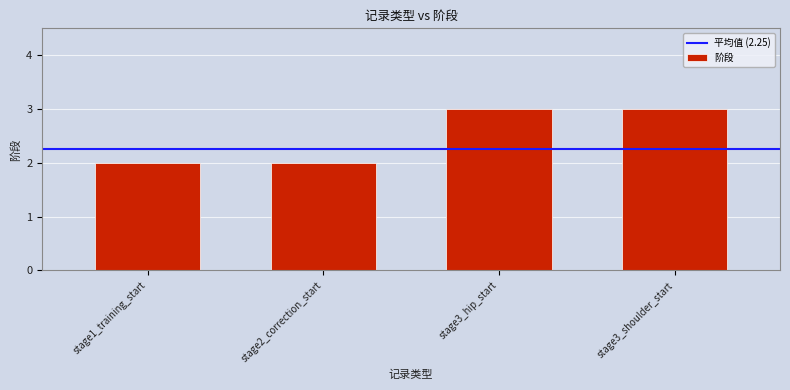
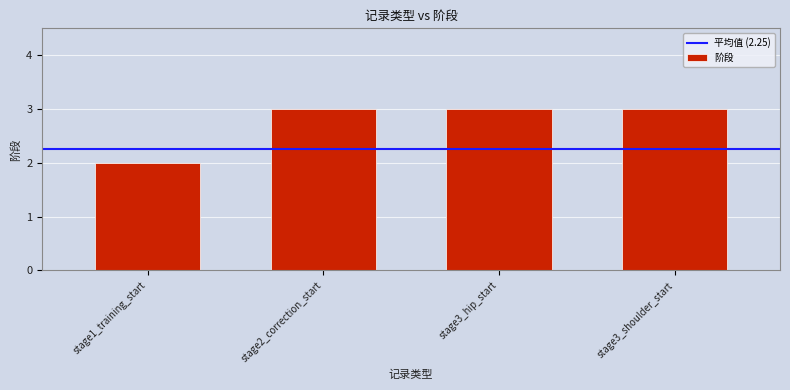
stage2_correction_start: 2 -> 3
